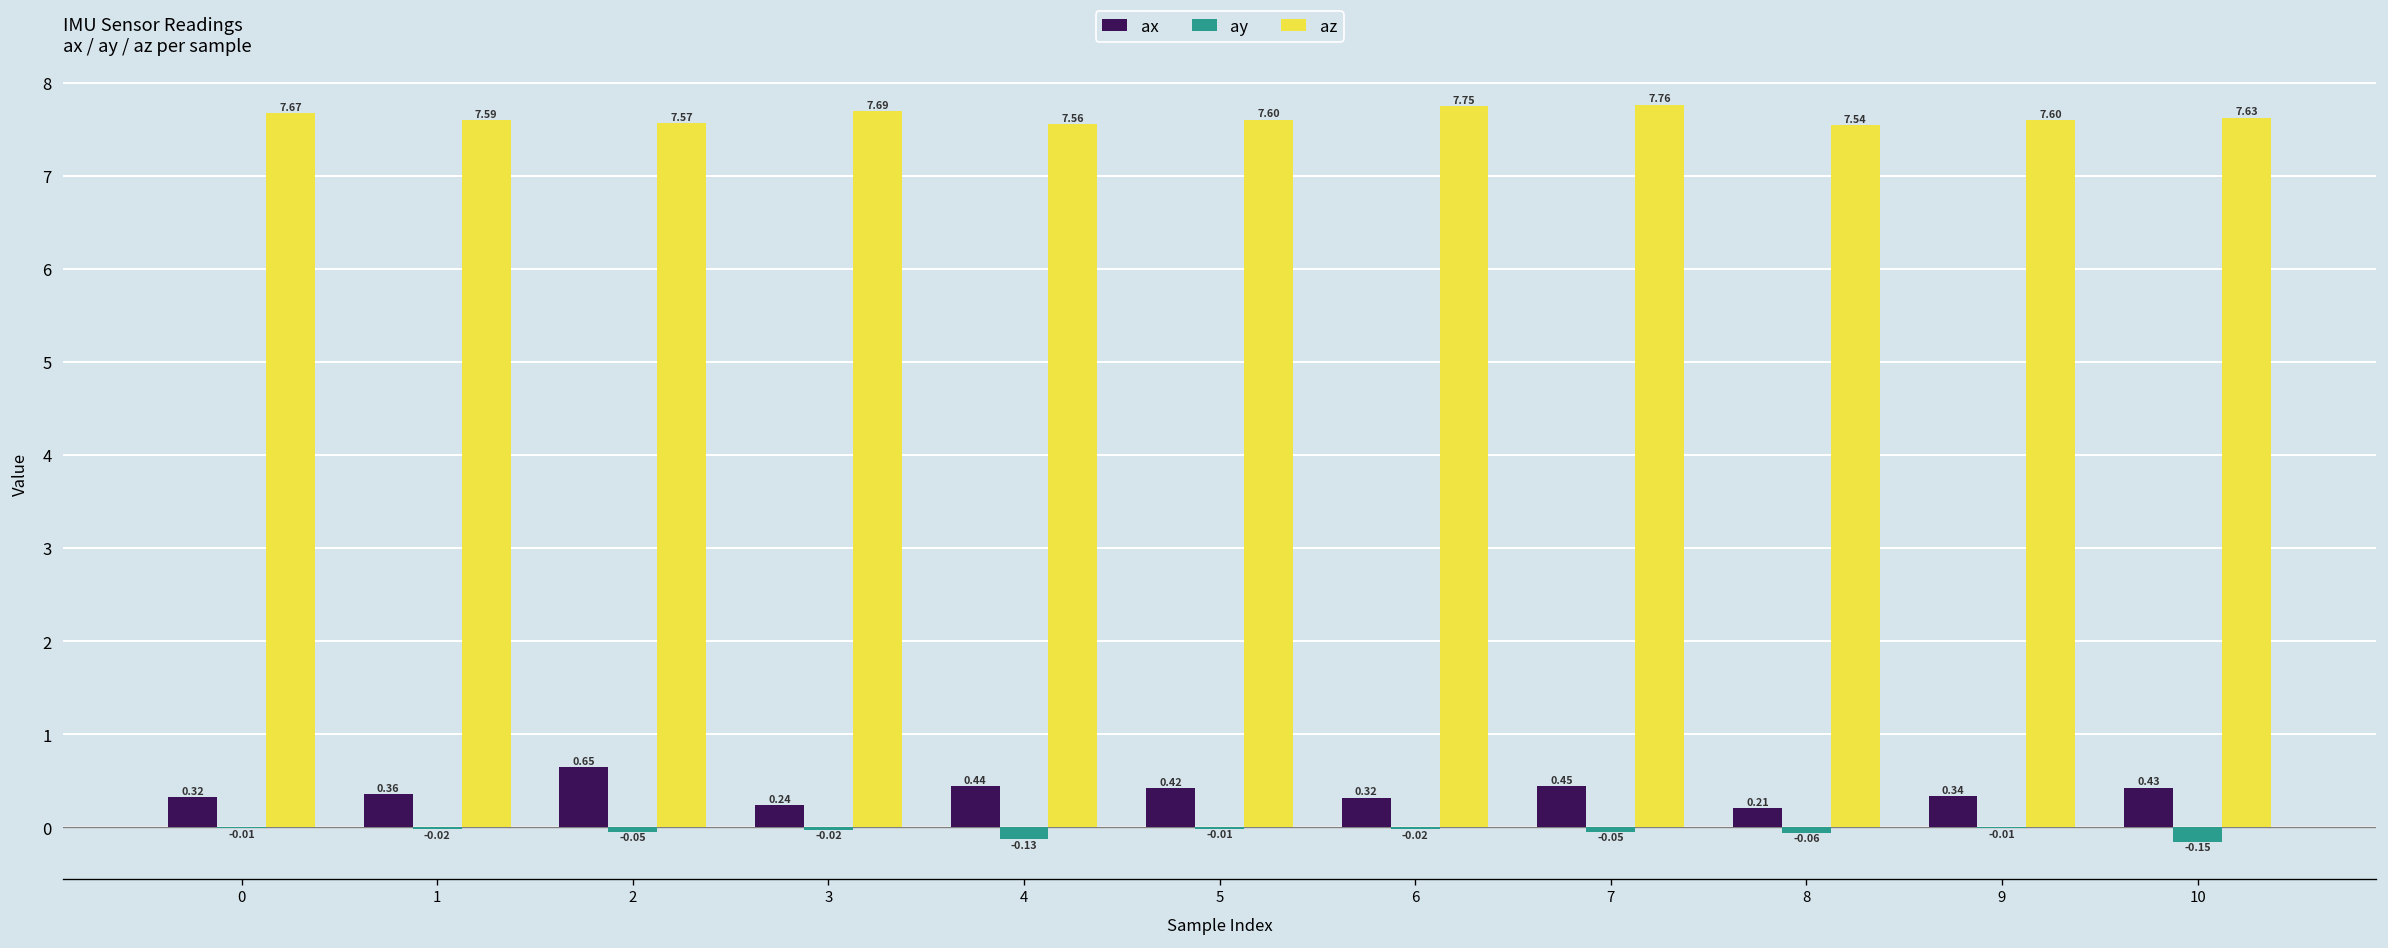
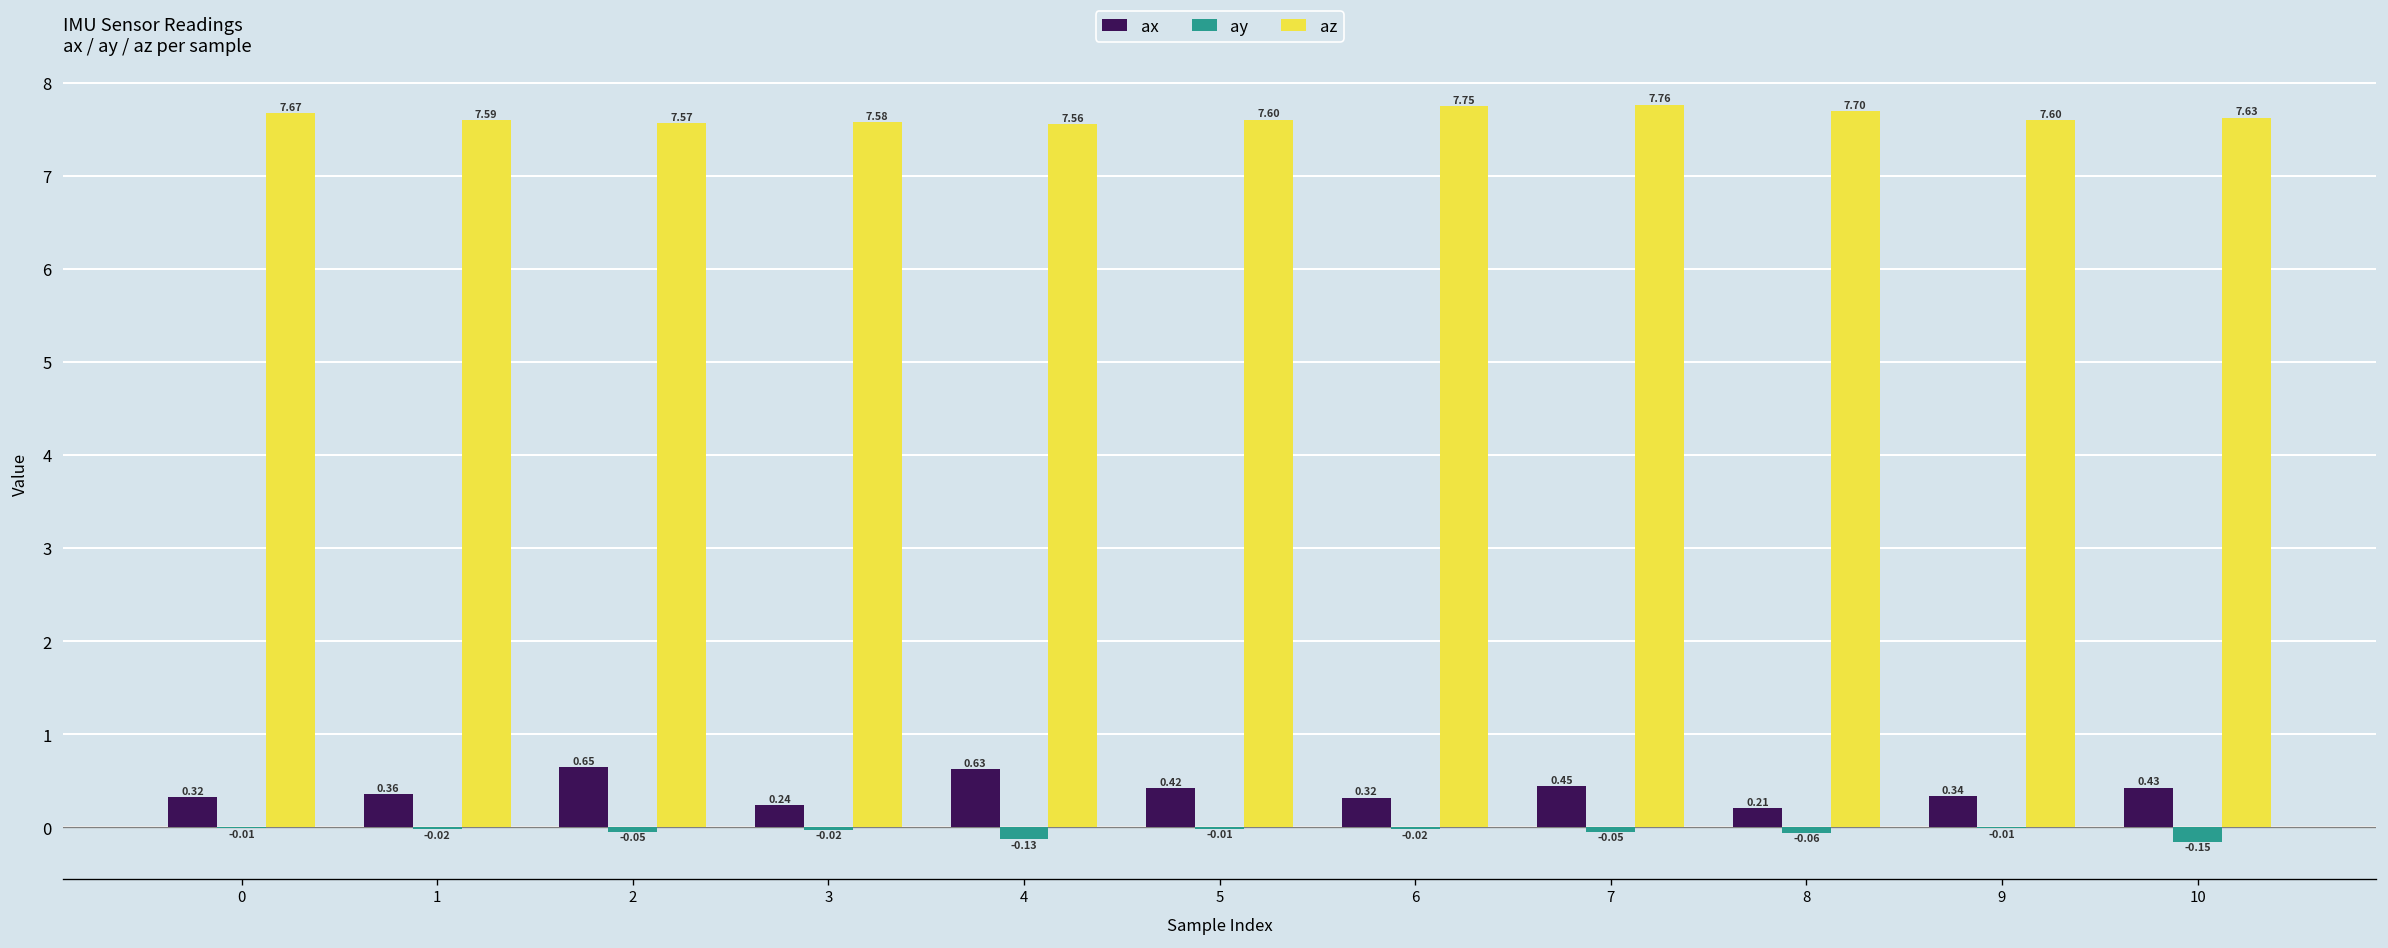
az, 3: 7.69 -> 7.58
ax, 4: 0.44 -> 0.63
az, 8: 7.54 -> 7.70
